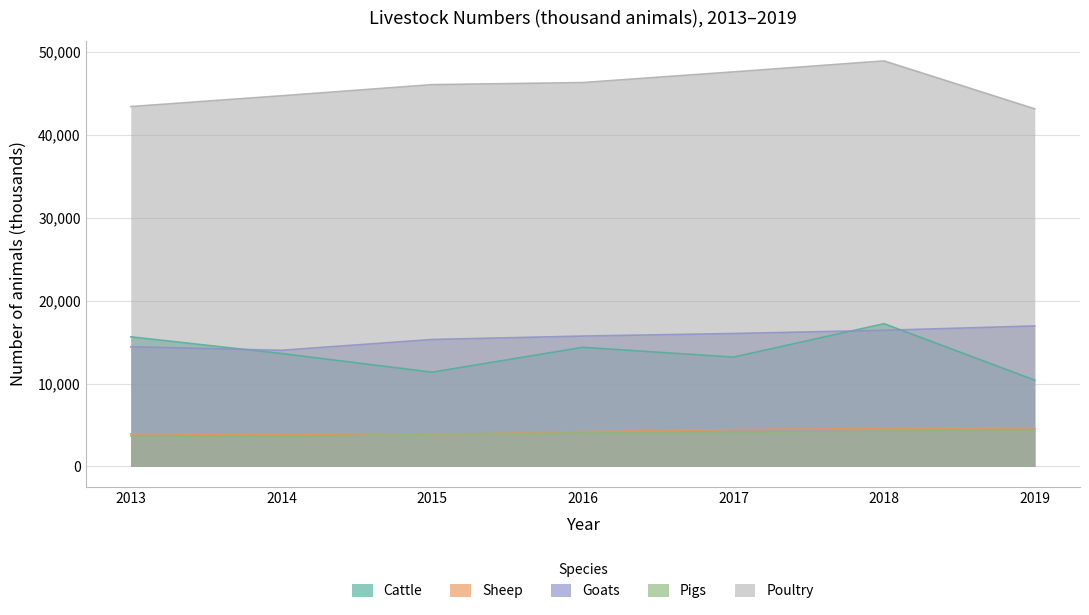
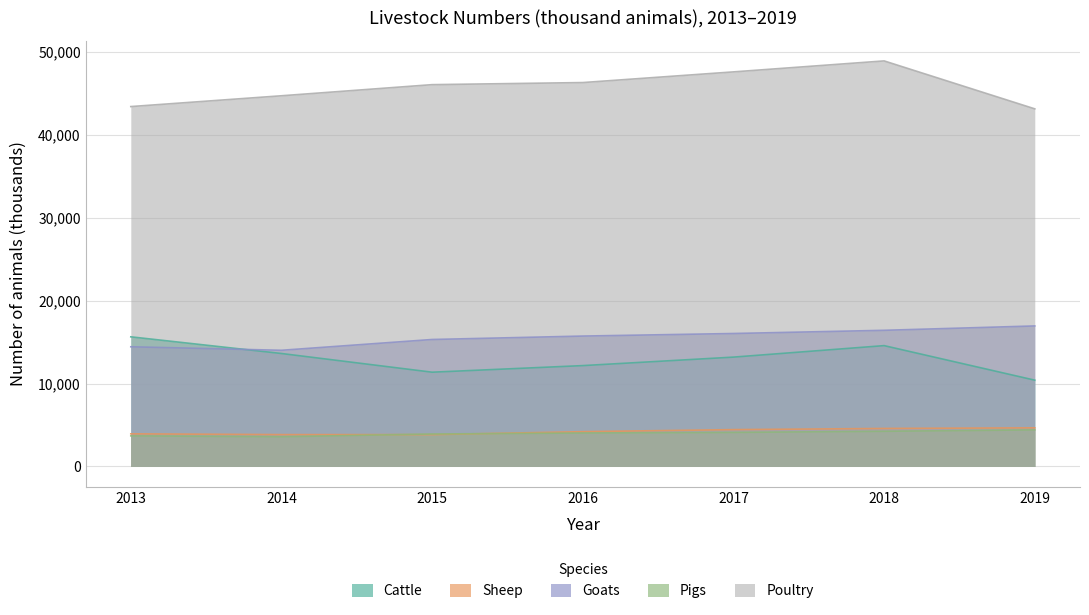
Cattle, 2016: 14,000 -> 12,000
Cattle, 2018: 17,000 -> 15,000
